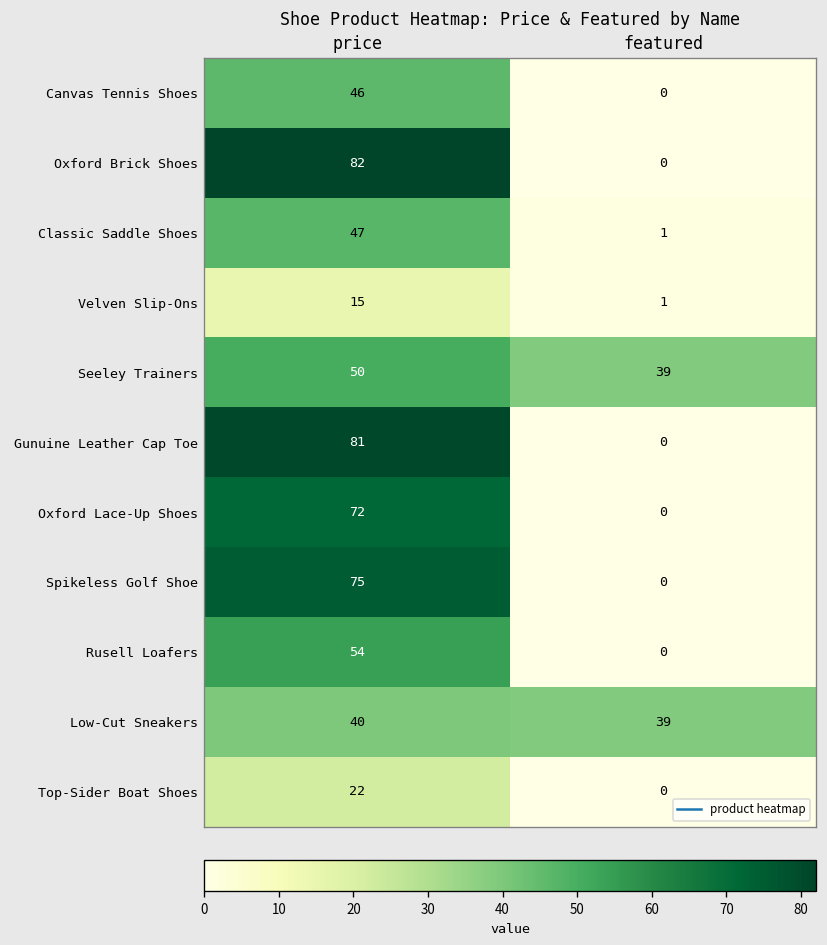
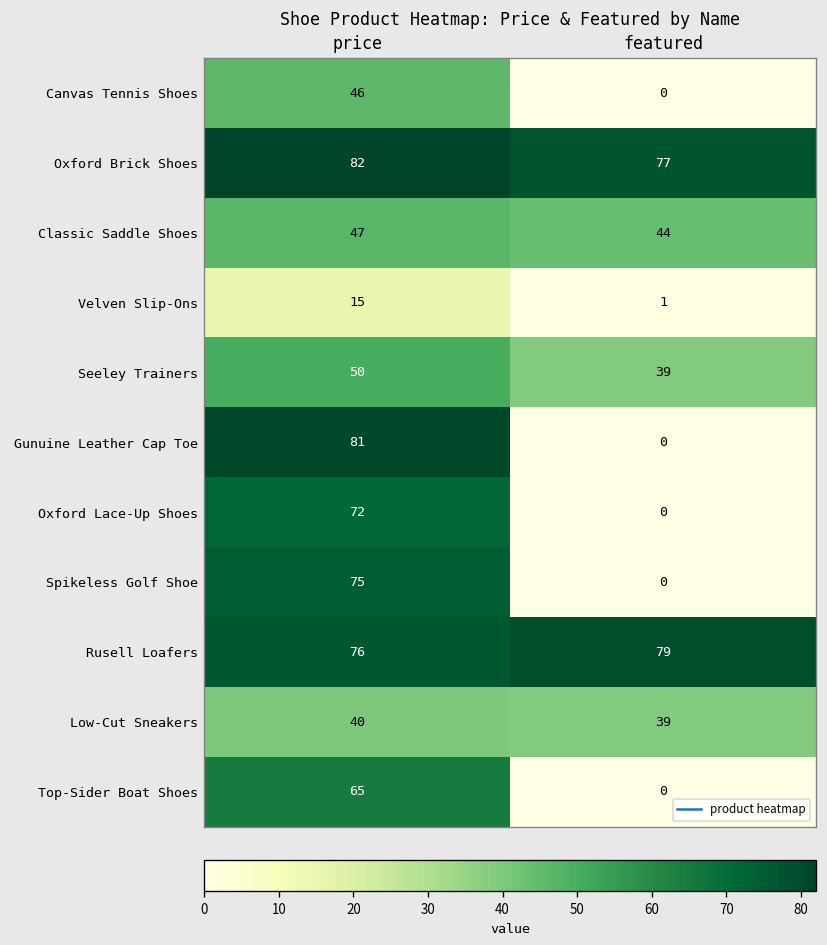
Oxford Brick Shoes, featured: 0 -> 77
Classic Saddle Shoes, featured: 1 -> 44
Rusell Loafers, price: 54 -> 76
Rusell Loafers, featured: 0 -> 79
Top-Sider Boat Shoes, price: 22 -> 65
